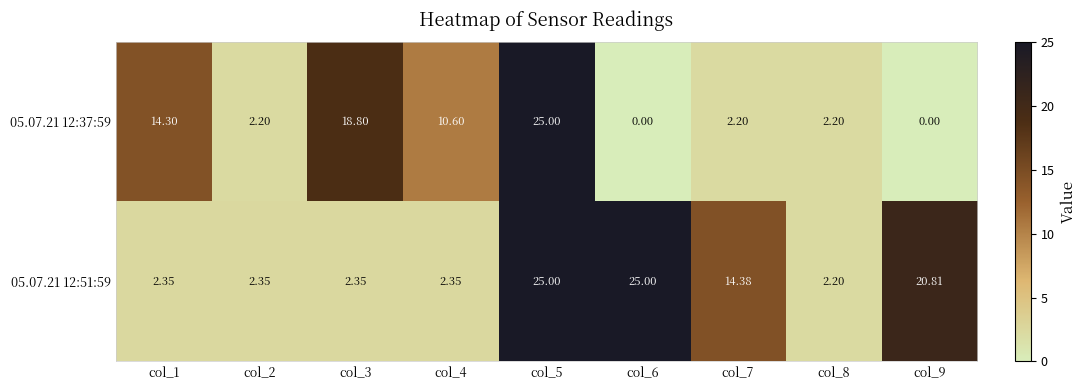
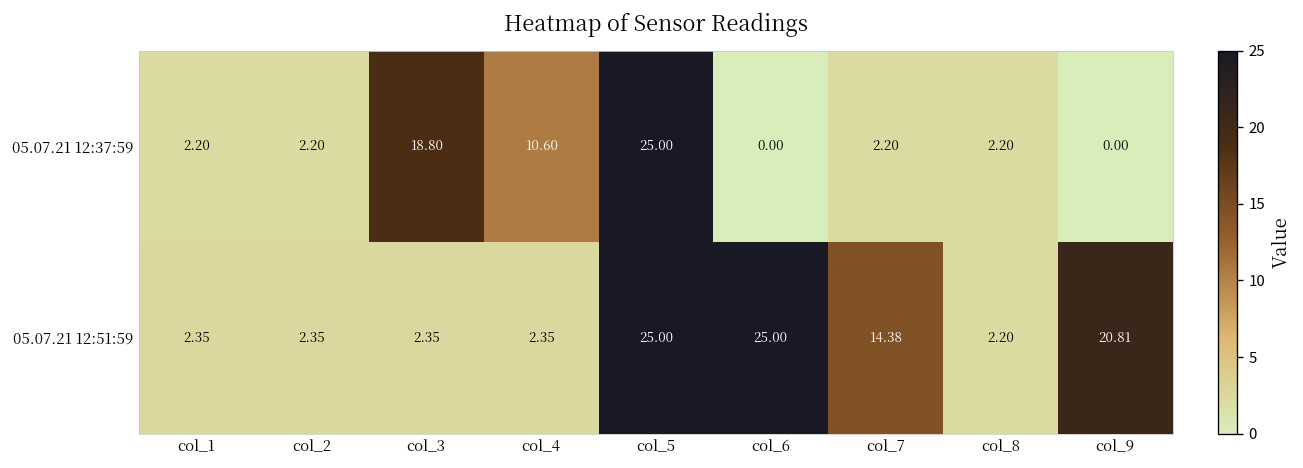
05.07.21 12:37:59, col_1: 14.30 -> 2.20
